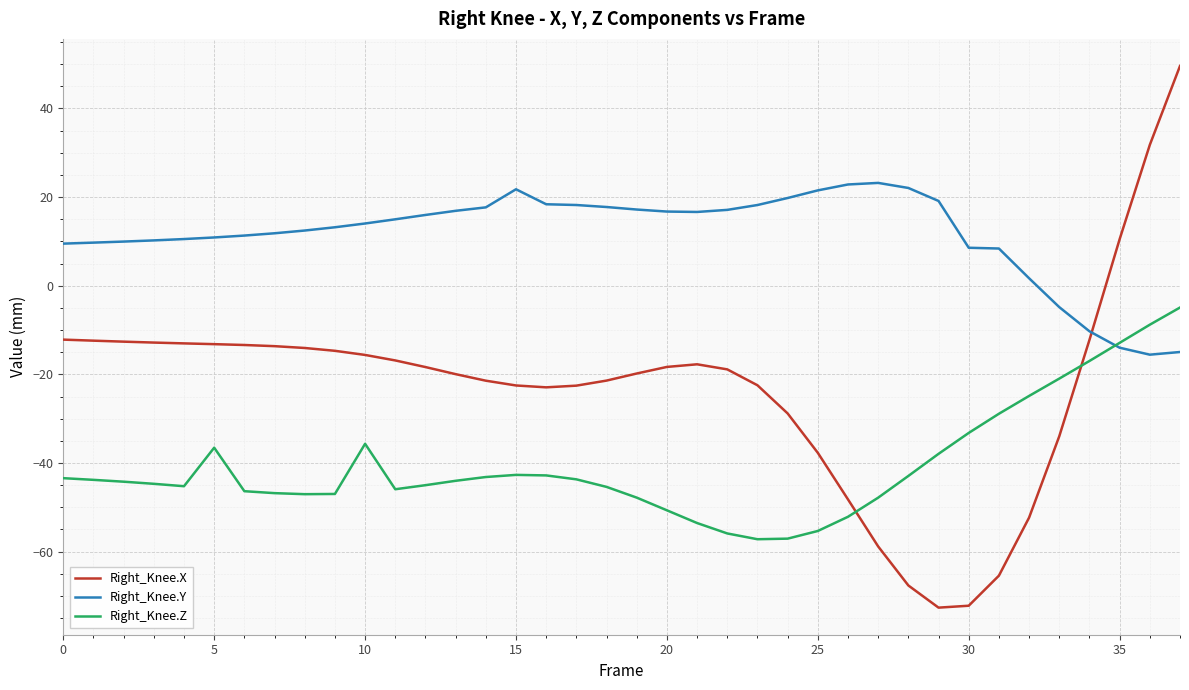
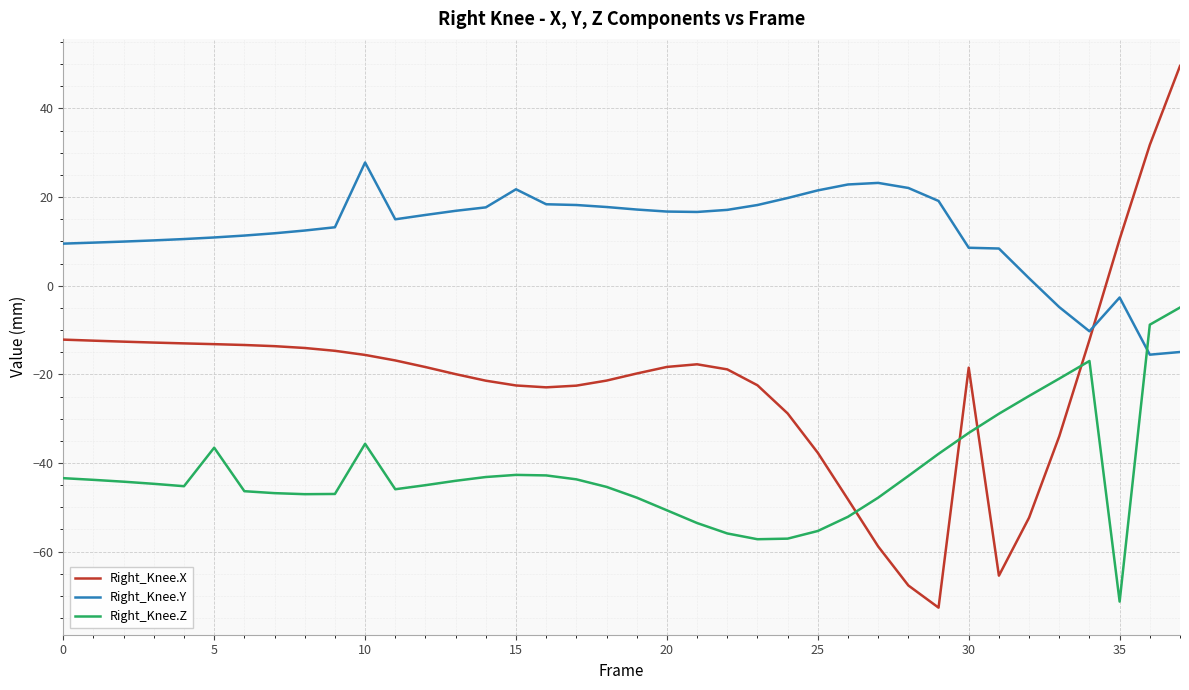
Right_Knee.Y, 10: 14 -> 28
Right_Knee.X, 30: -72 -> -18
Right_Knee.Y, 35: -14 -> -3
Right_Knee.Z, 35: -13 -> -71
